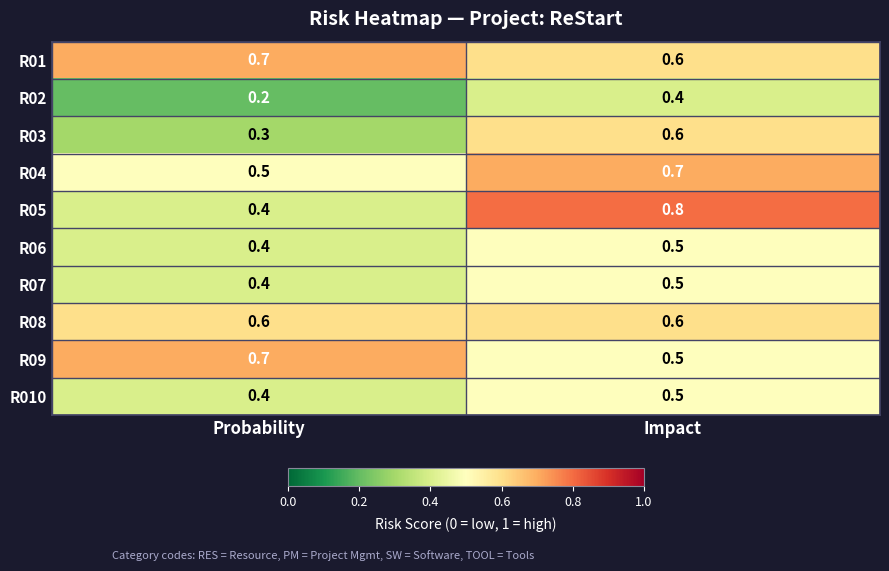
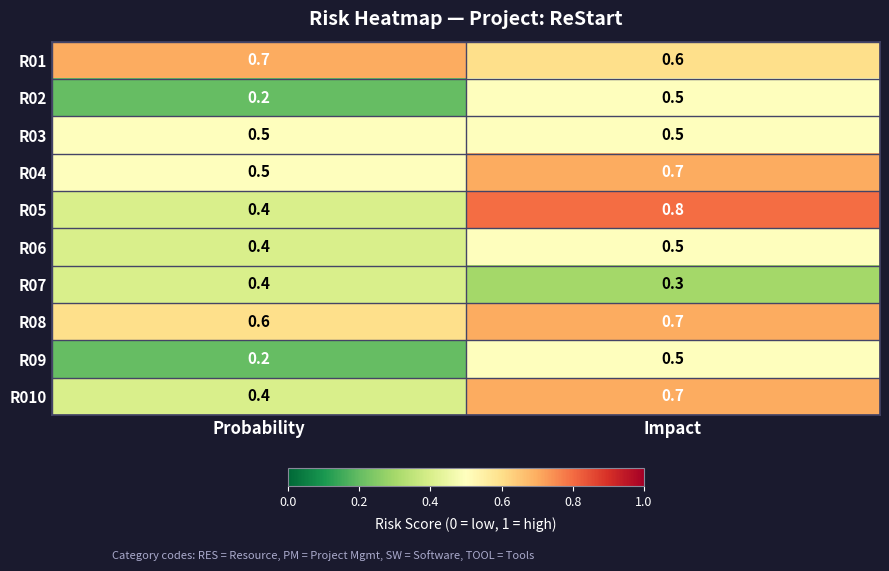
R02, Impact: 0.4 -> 0.5
R03, Probability: 0.3 -> 0.5
R03, Impact: 0.6 -> 0.5
R07, Impact: 0.5 -> 0.3
R08, Impact: 0.6 -> 0.7
R09, Probability: 0.7 -> 0.2
R010, Impact: 0.5 -> 0.7
